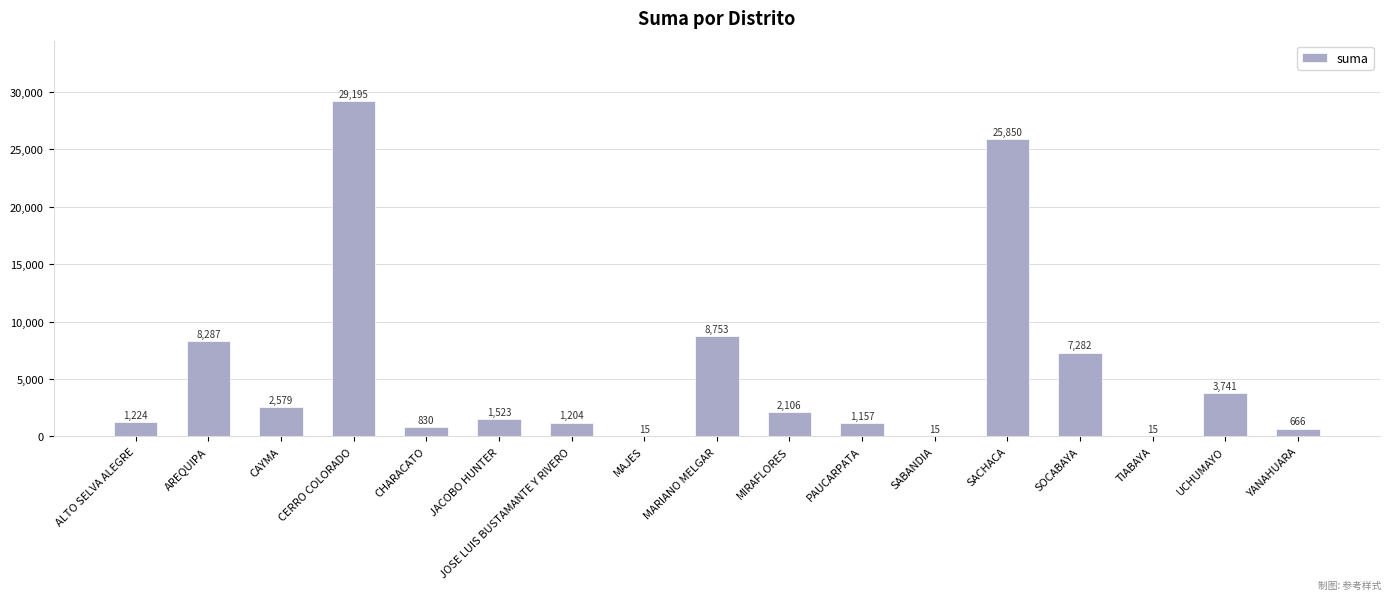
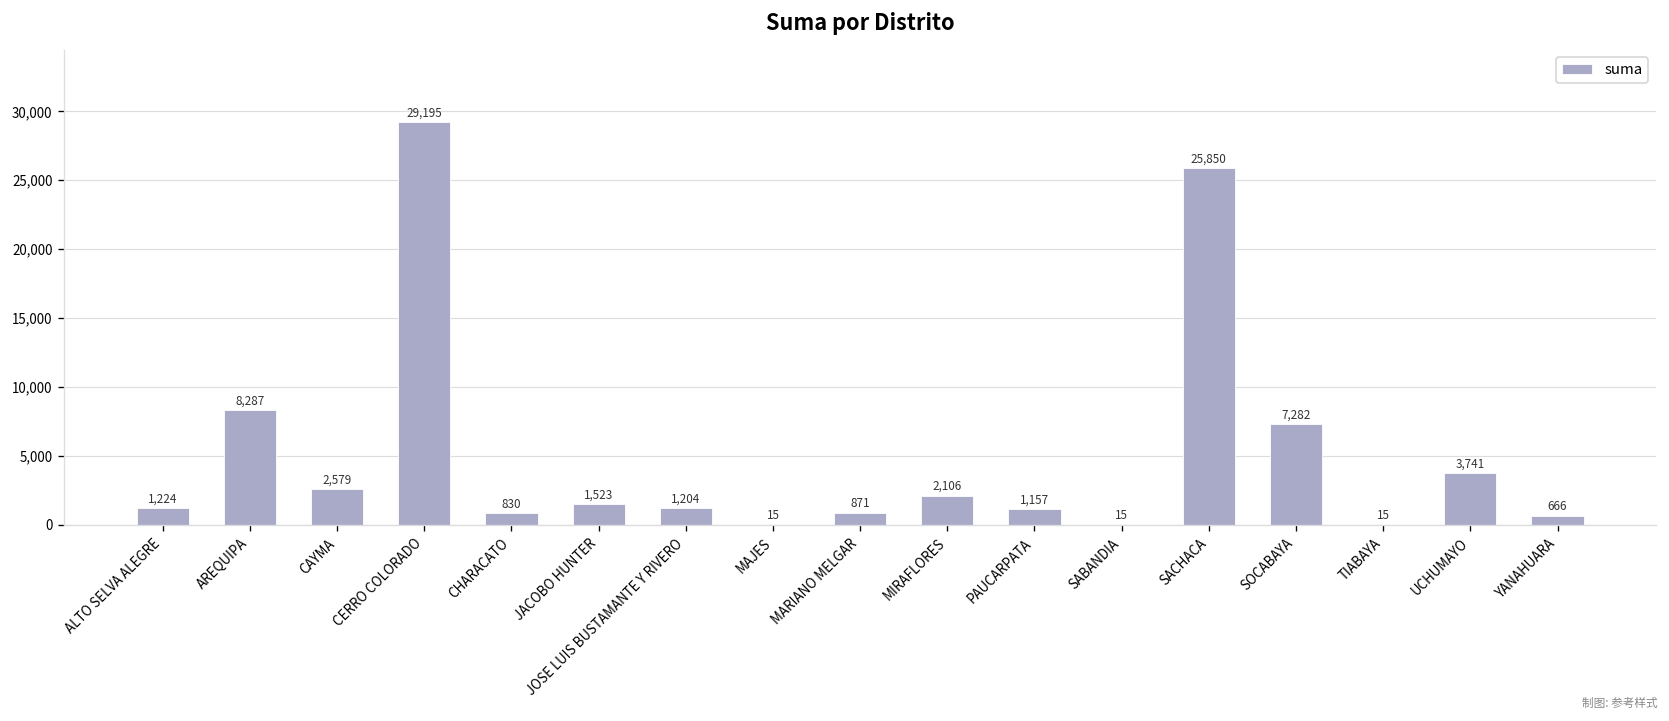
MARIANO MELGAR: 8,753 -> 871
